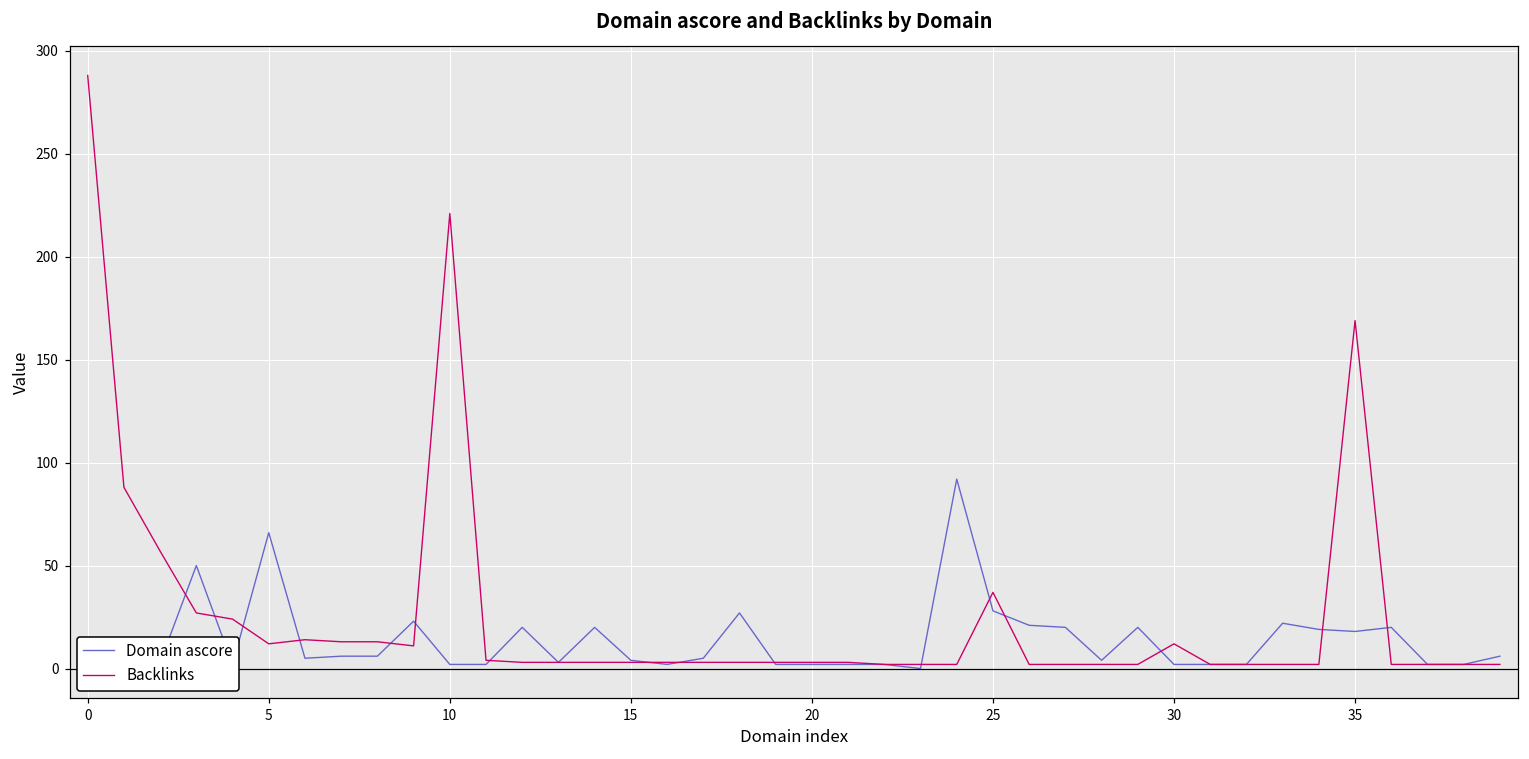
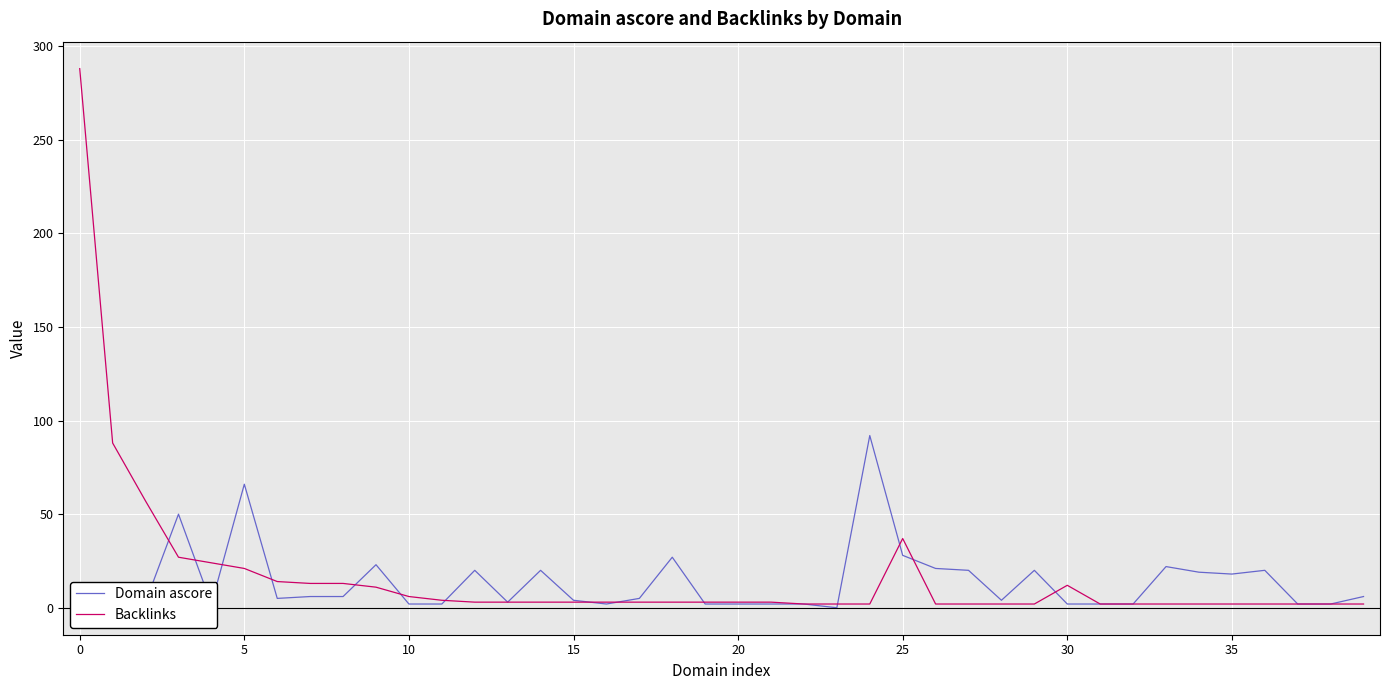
Backlinks, 5: 12 -> 21
Backlinks, 10: 221 -> 6
Backlinks, 35: 169 -> 2
